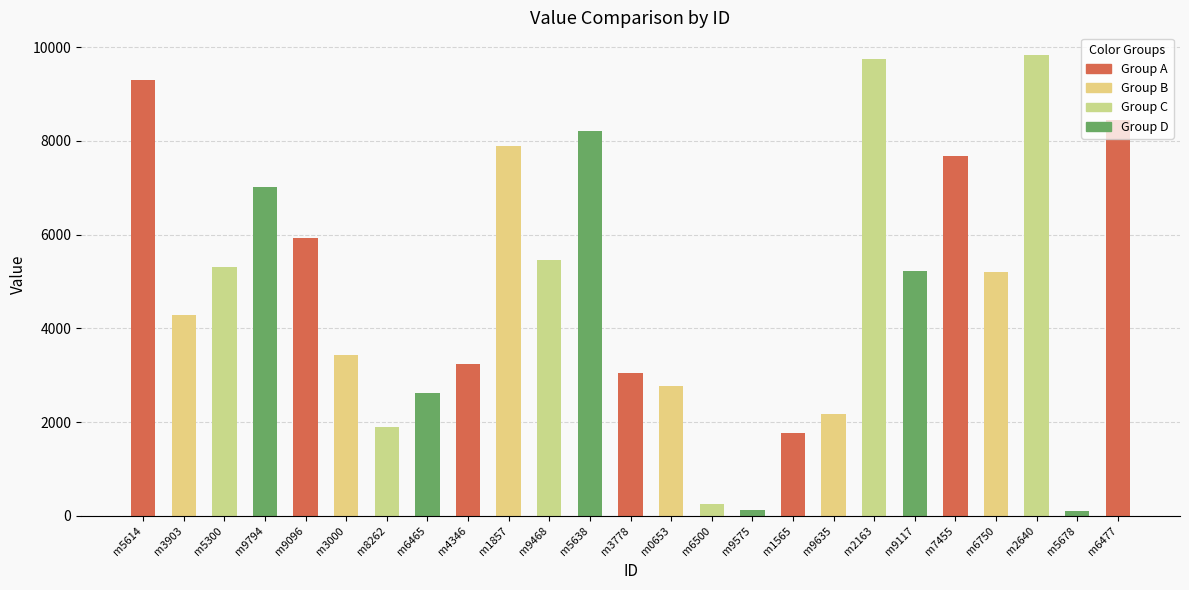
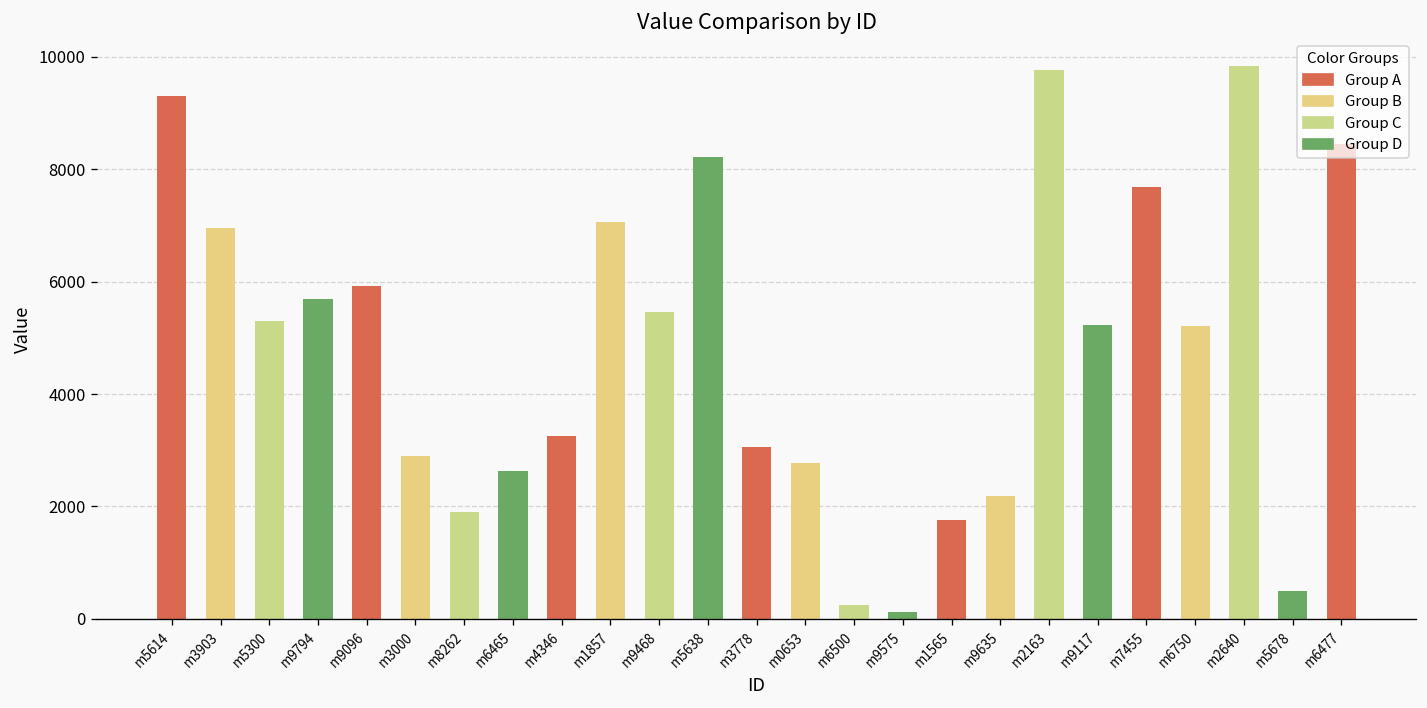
m3903: 4300 -> 6900
m9794: 7000 -> 5700
m3000: 3400 -> 2900
m1857: 7900 -> 7100
m5678: 100 -> 500
